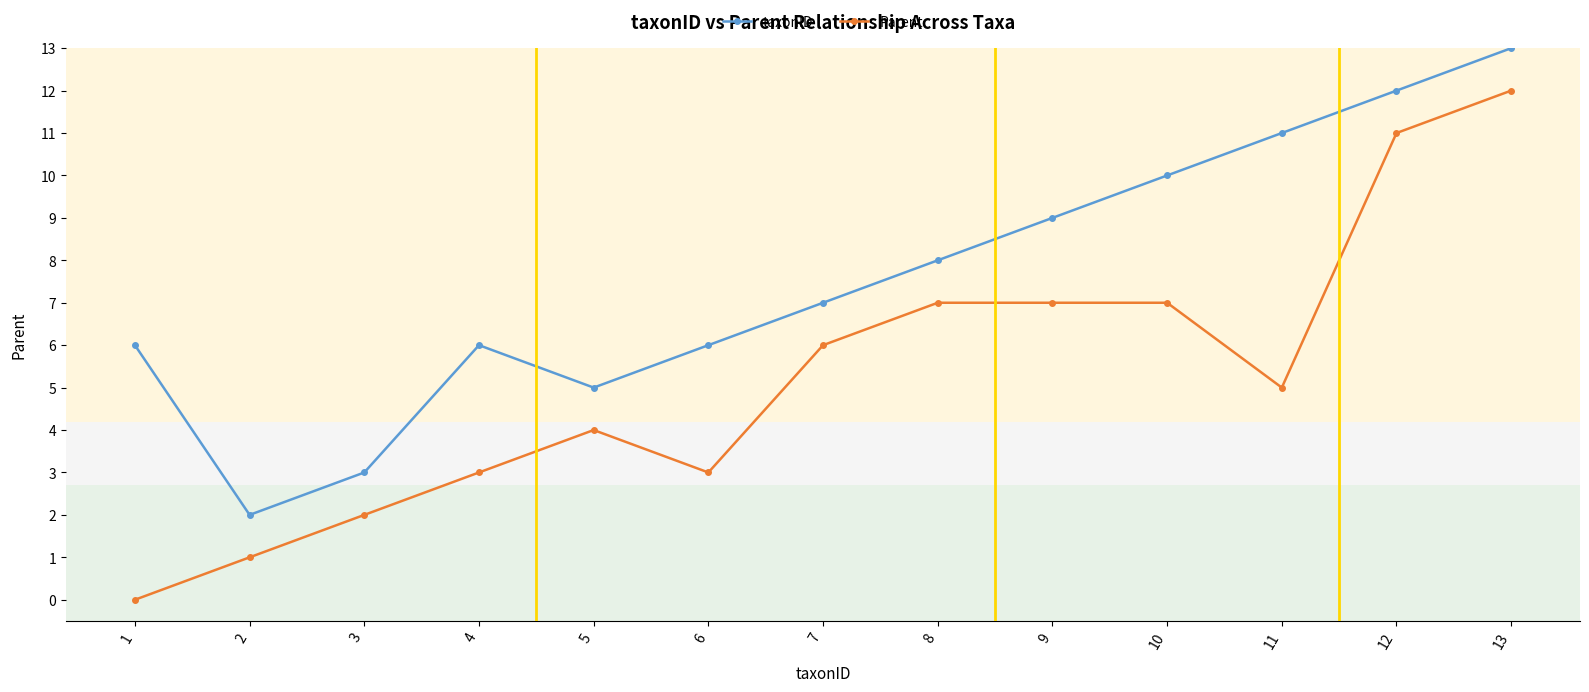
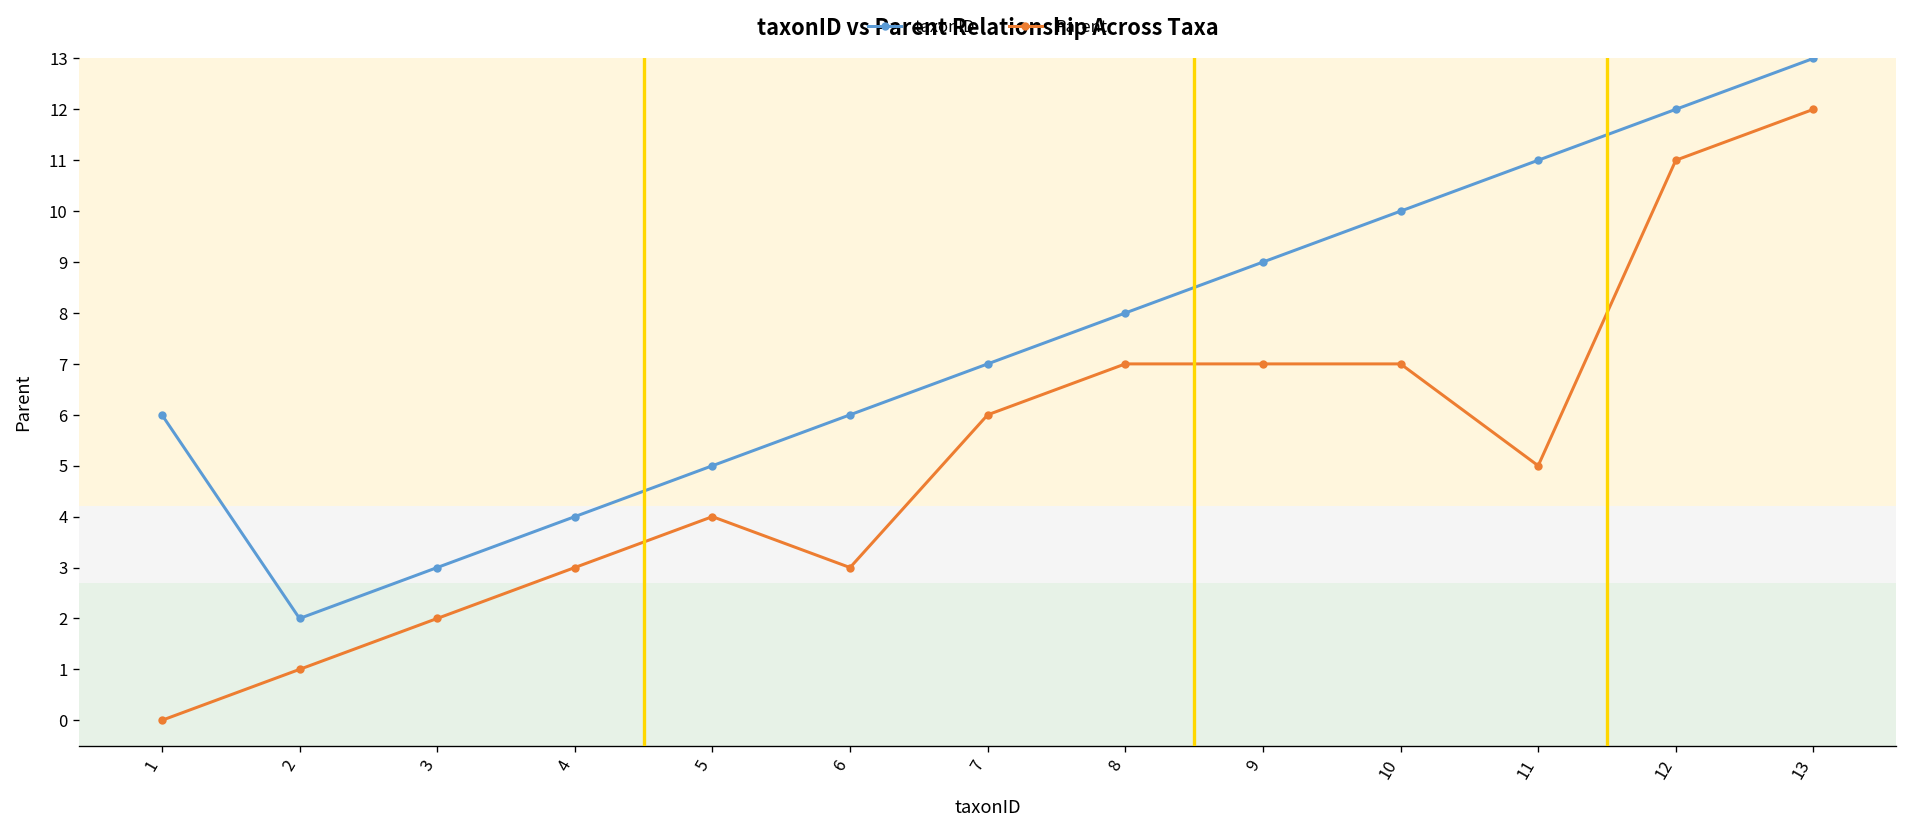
taxonID, 4: 6 -> 4
